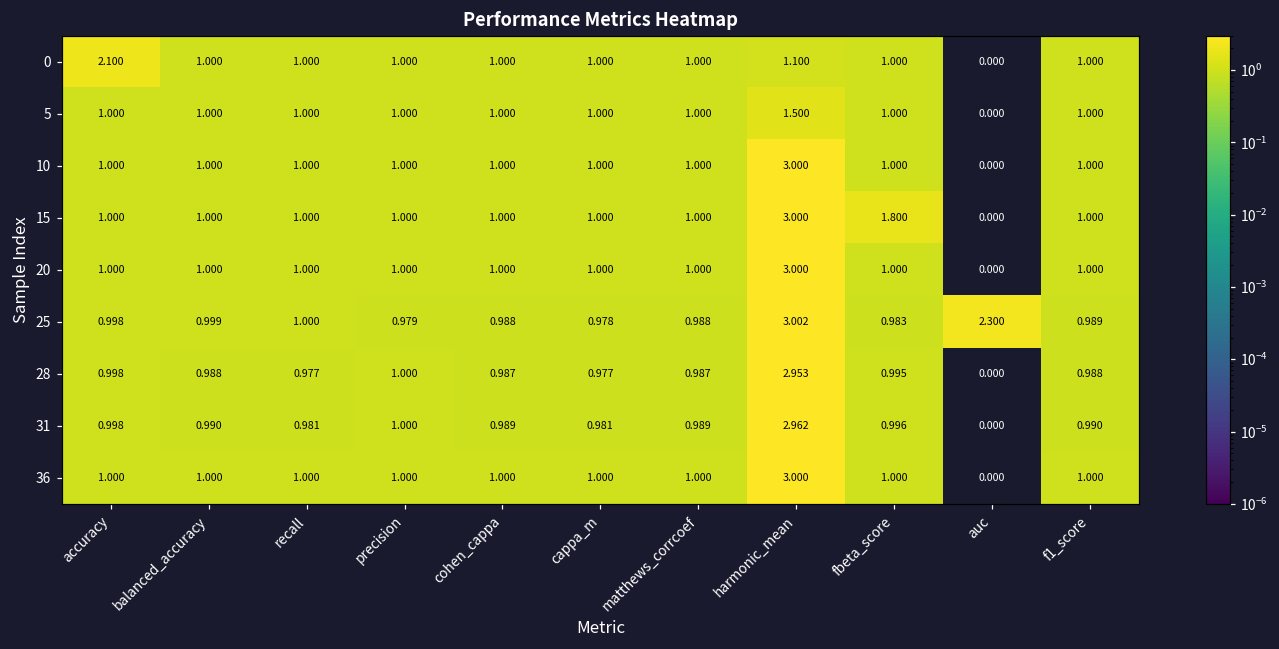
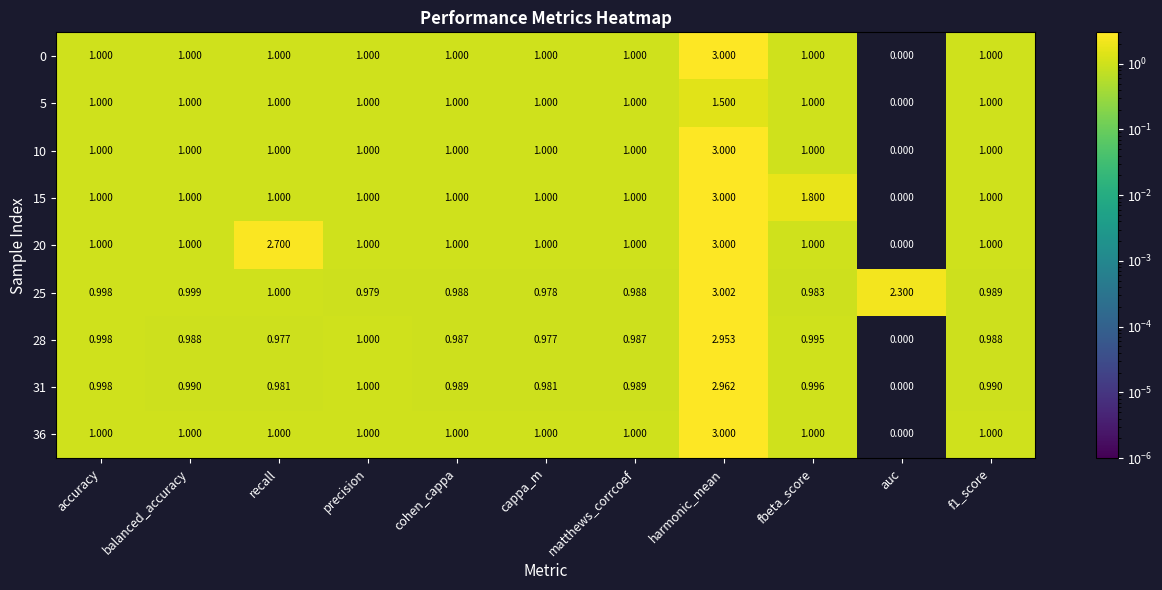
0, accuracy: 2.100 -> 1.000
0, harmonic_mean: 1.100 -> 3.000
20, recall: 1.000 -> 2.700
